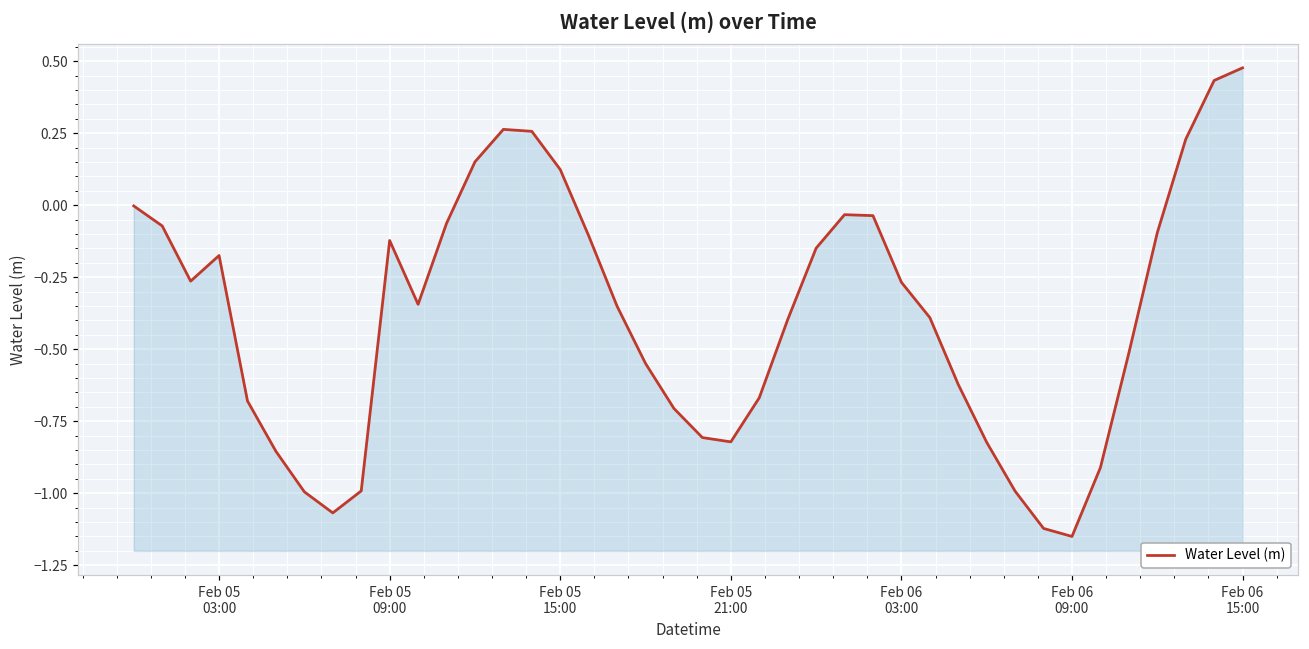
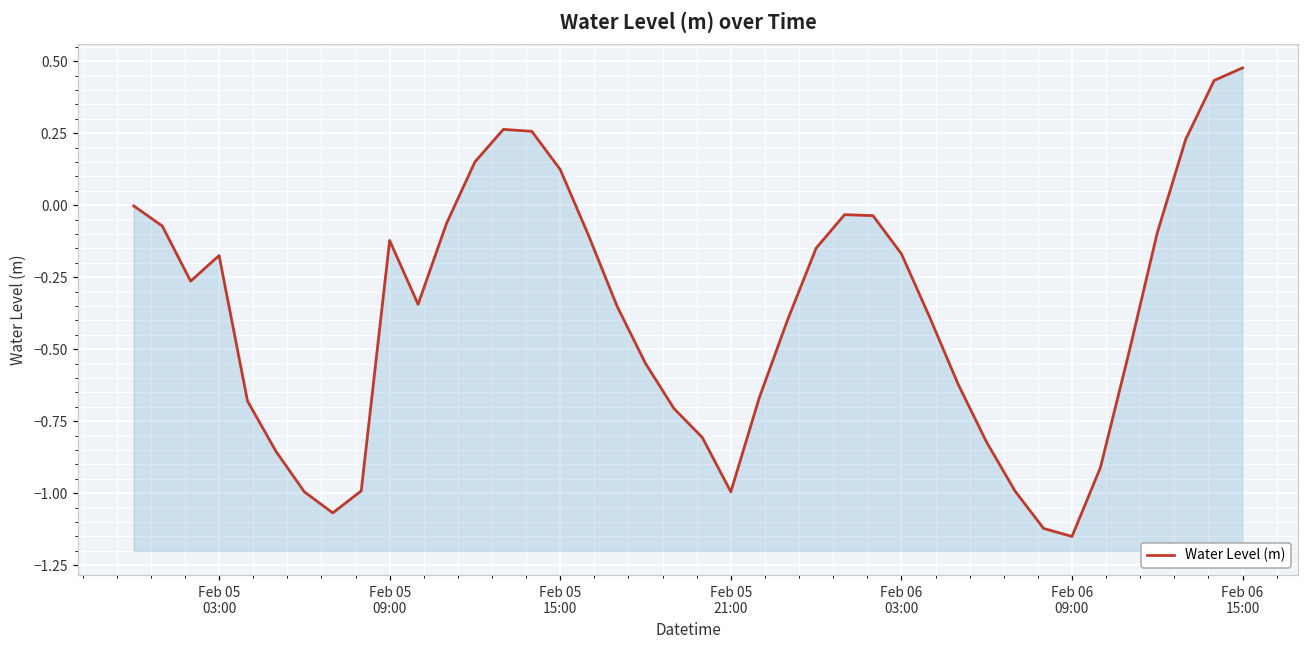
Feb 05 21:00: -0.82 -> -1.00
Feb 06 03:00: -0.27 -> -0.17
